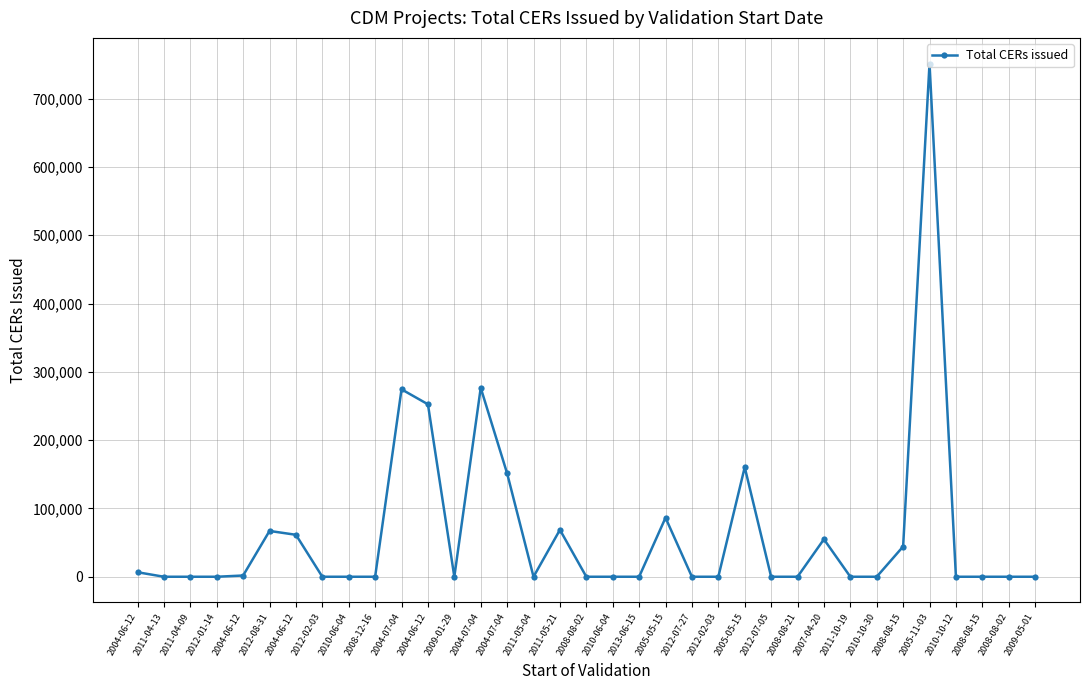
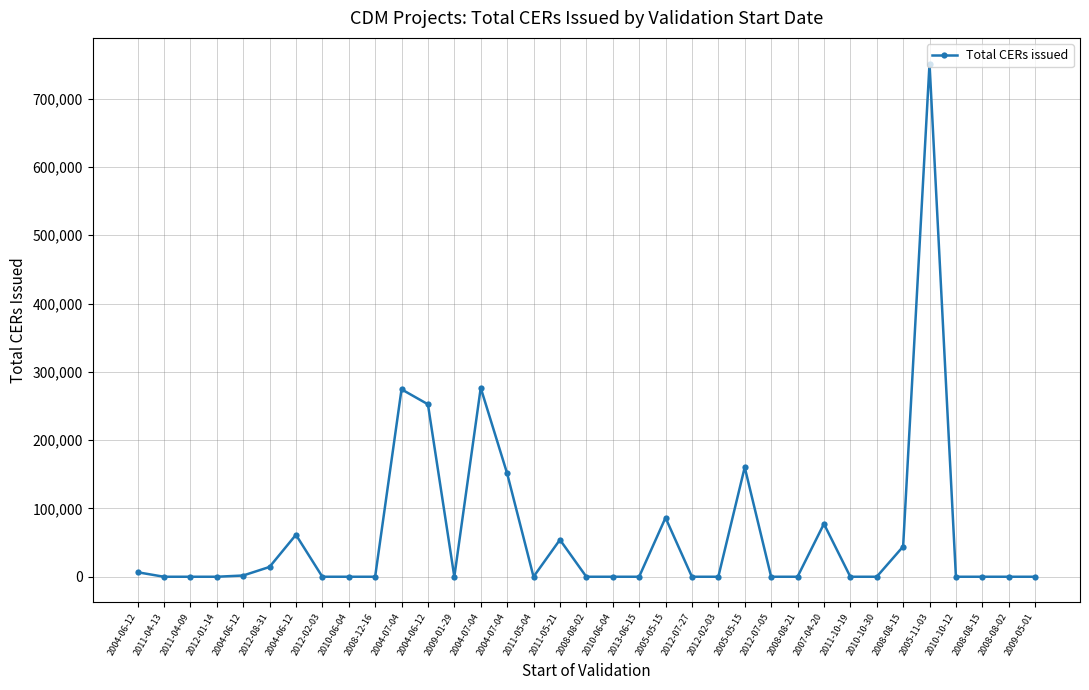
2012-08-31: 70,000 -> 10,000
2011-05-21: 70,000 -> 50,000
2007-04-20: 50,000 -> 80,000
